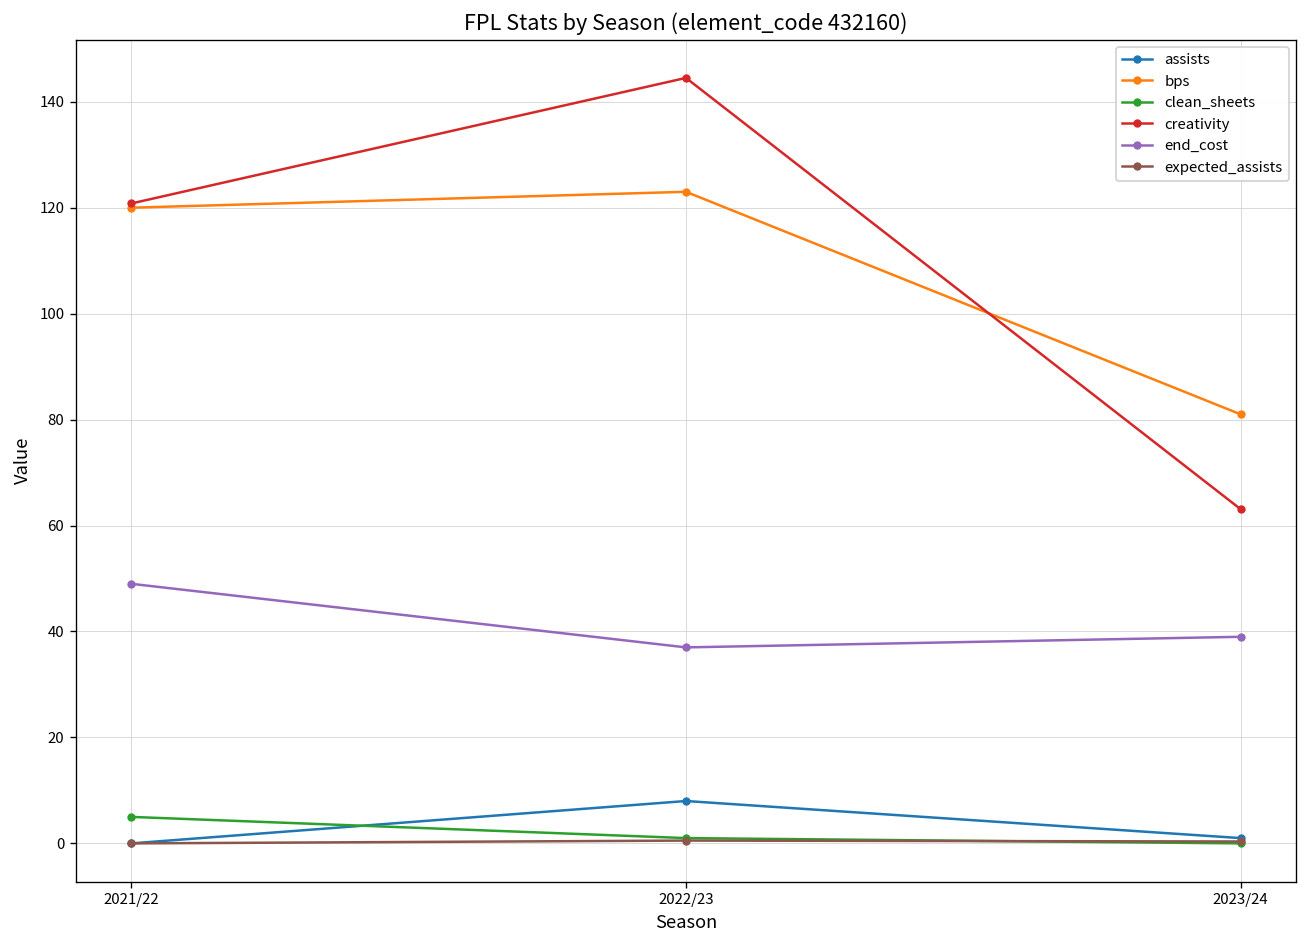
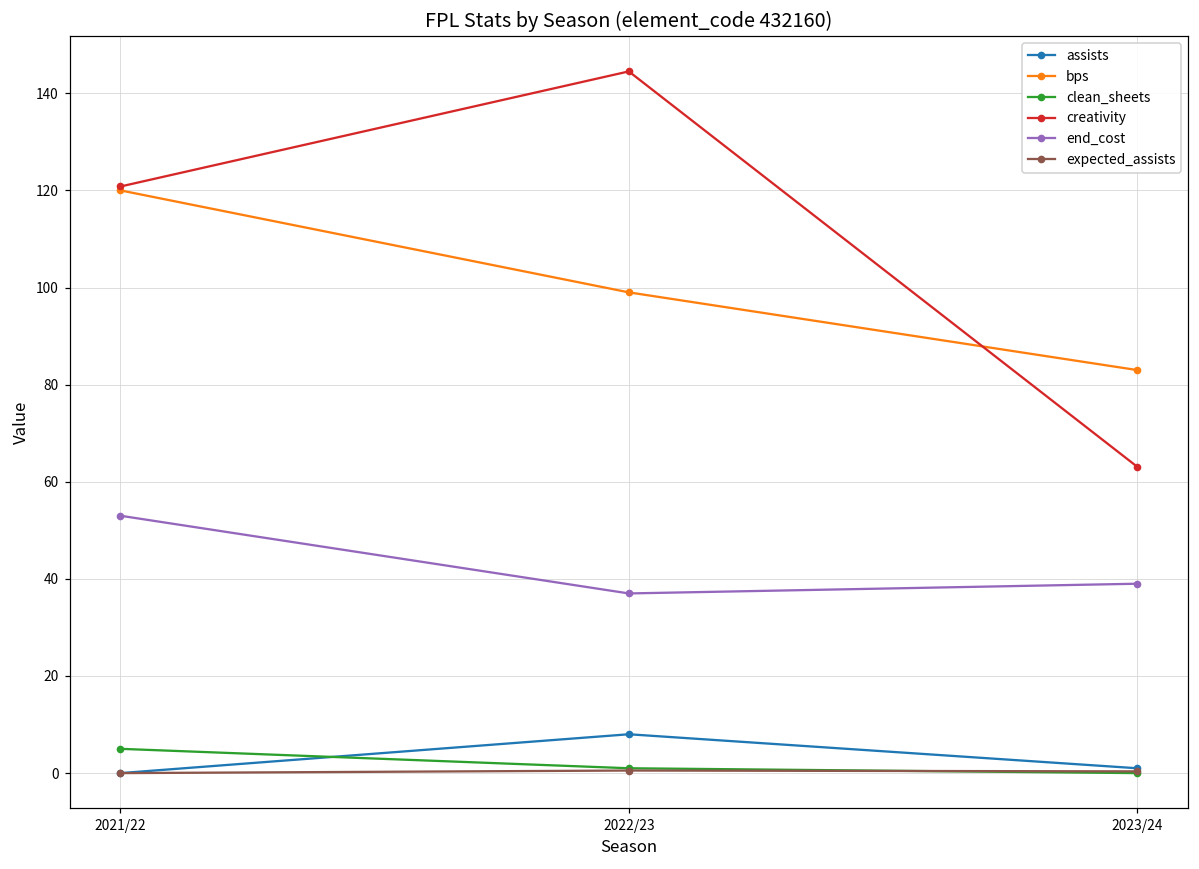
end_cost, 2021/22: 49 -> 53
bps, 2022/23: 123 -> 99
bps, 2023/24: 81 -> 83
